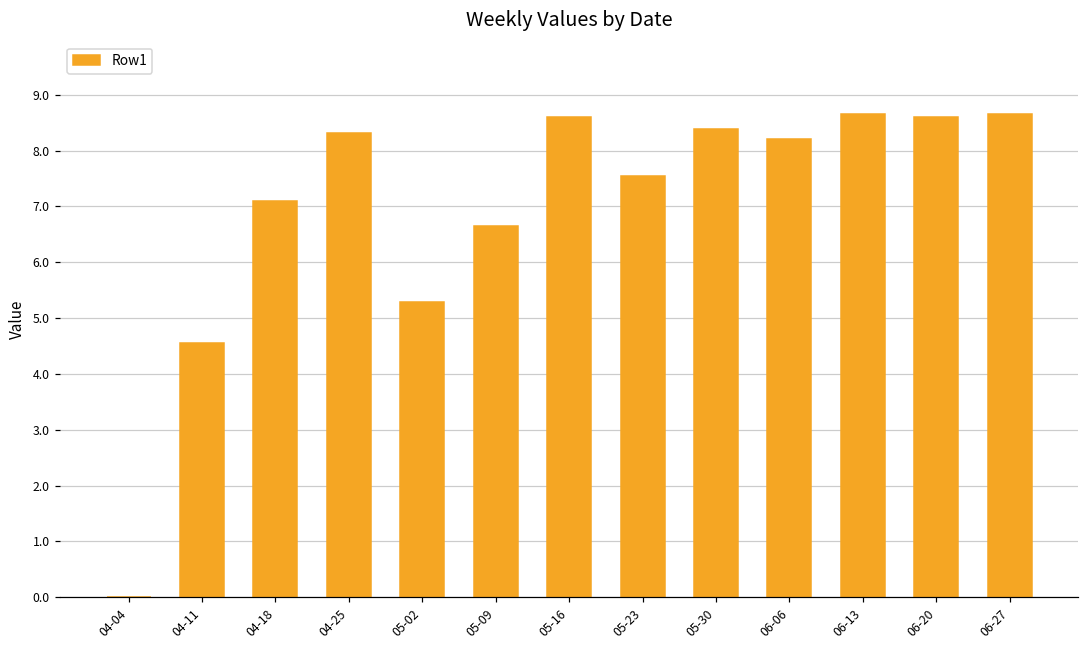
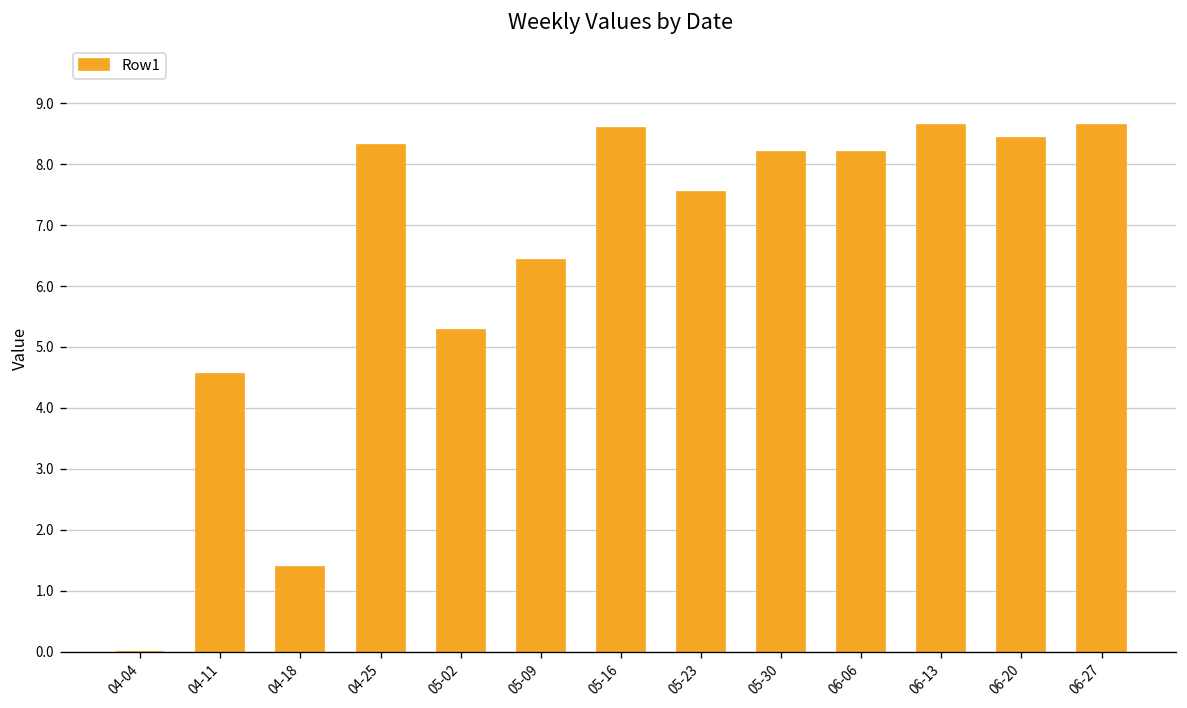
04-18: 7.1 -> 1.4
05-09: 6.7 -> 6.4
05-30: 8.4 -> 8.2
06-20: 8.6 -> 8.4
